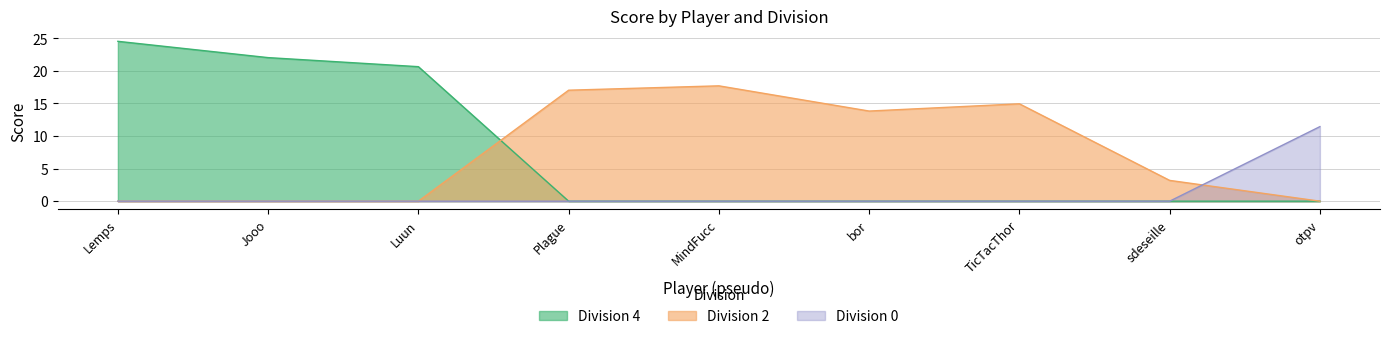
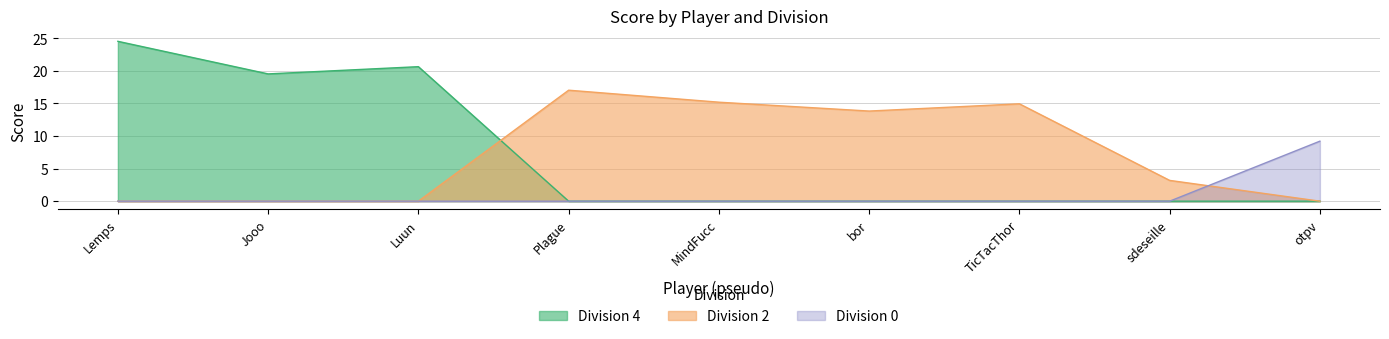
Division 4, Jooo: 22 -> 20
Division 2, MindFucc: 18 -> 15
Division 0, otpv: 11 -> 9
